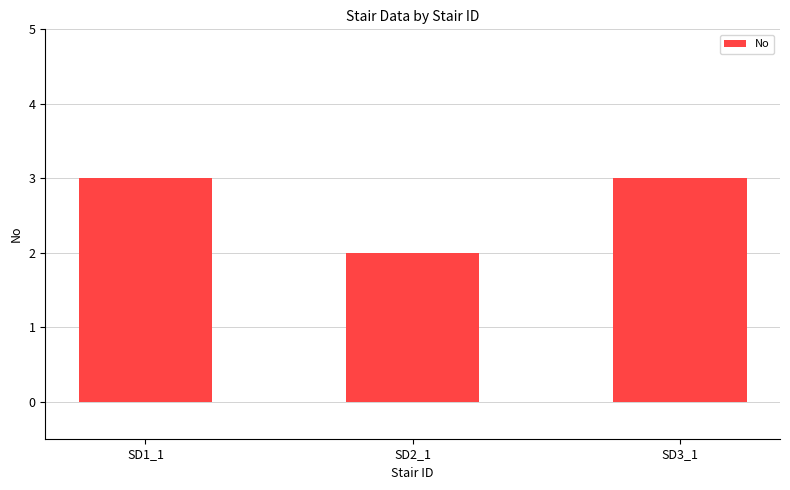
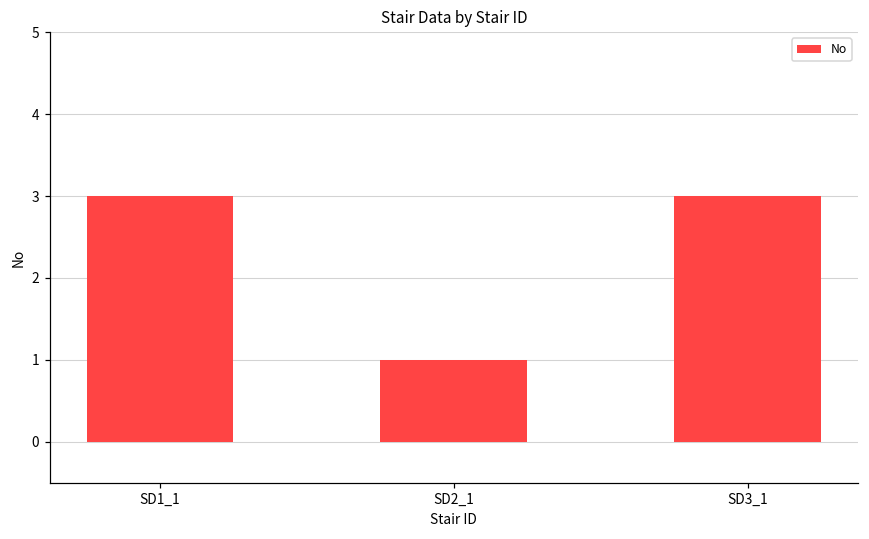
SD2_1: 2 -> 1
